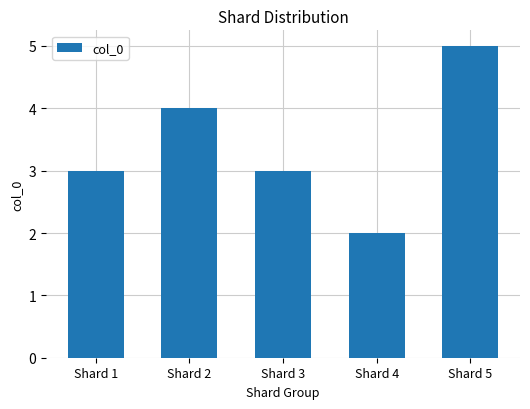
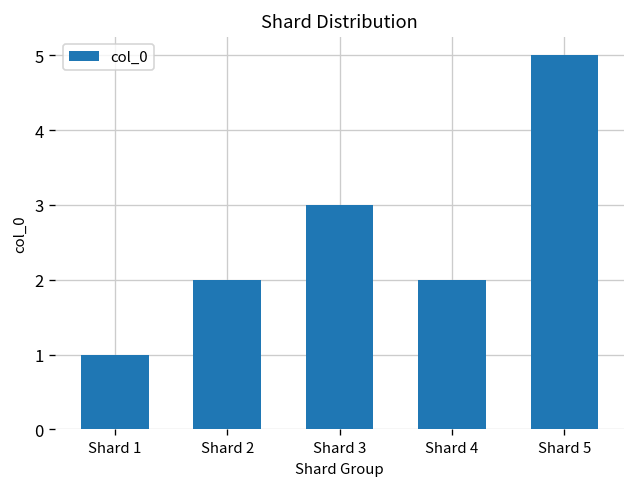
Shard 1: 3 -> 1
Shard 2: 4 -> 2
